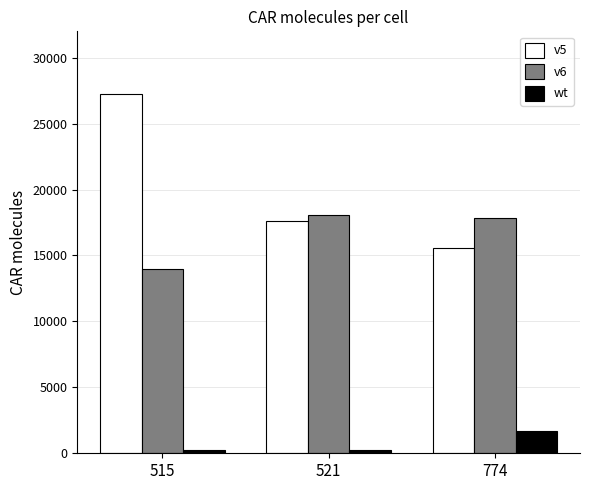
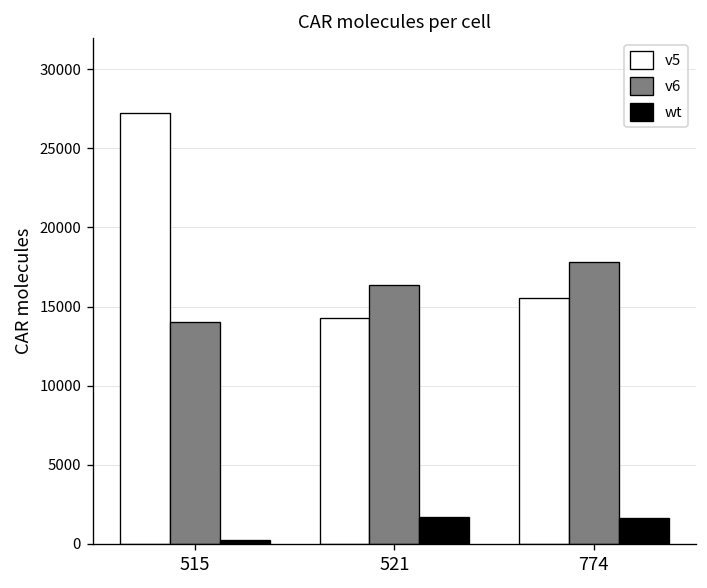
v5, 521: 17600 -> 14300
v6, 521: 18100 -> 16400
wt, 521: 200 -> 1700
